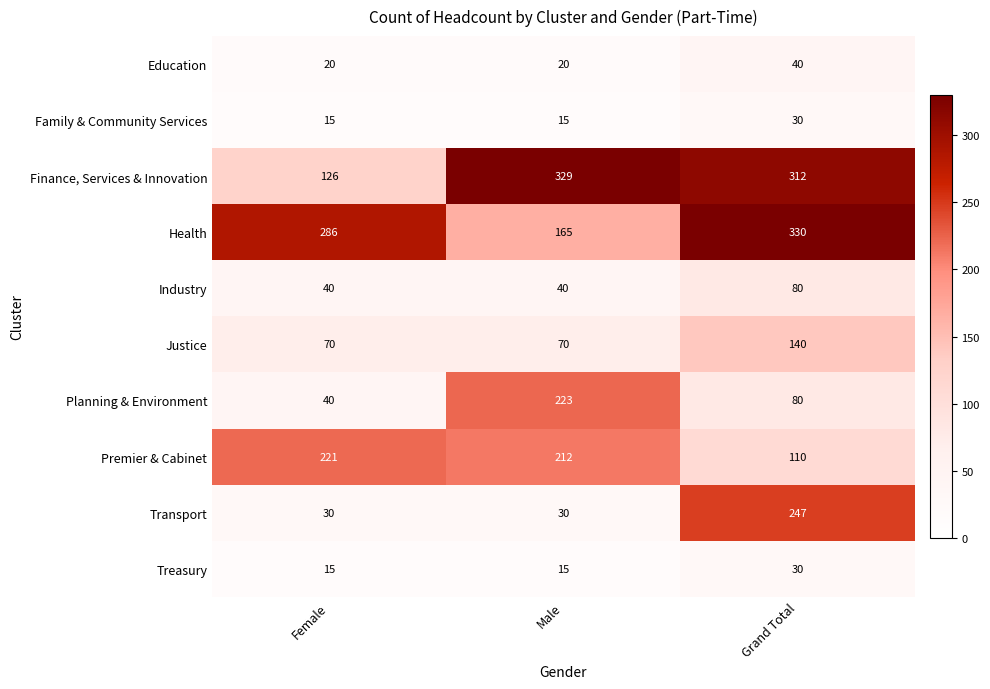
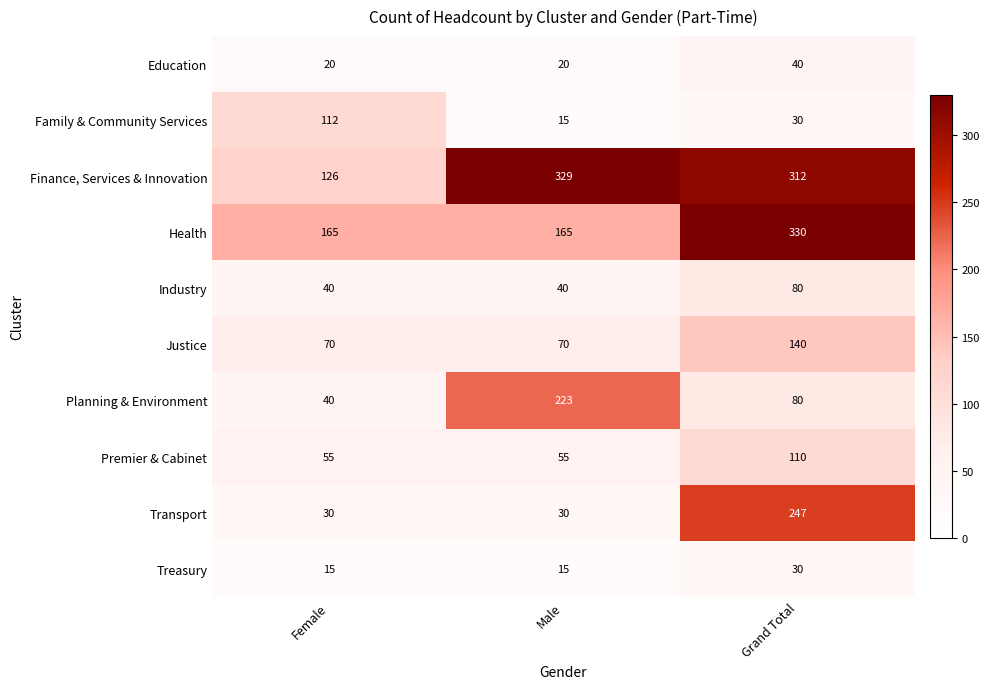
Family & Community Services, Female: 15 -> 112
Health, Female: 286 -> 165
Premier & Cabinet, Female: 221 -> 55
Premier & Cabinet, Male: 212 -> 55
